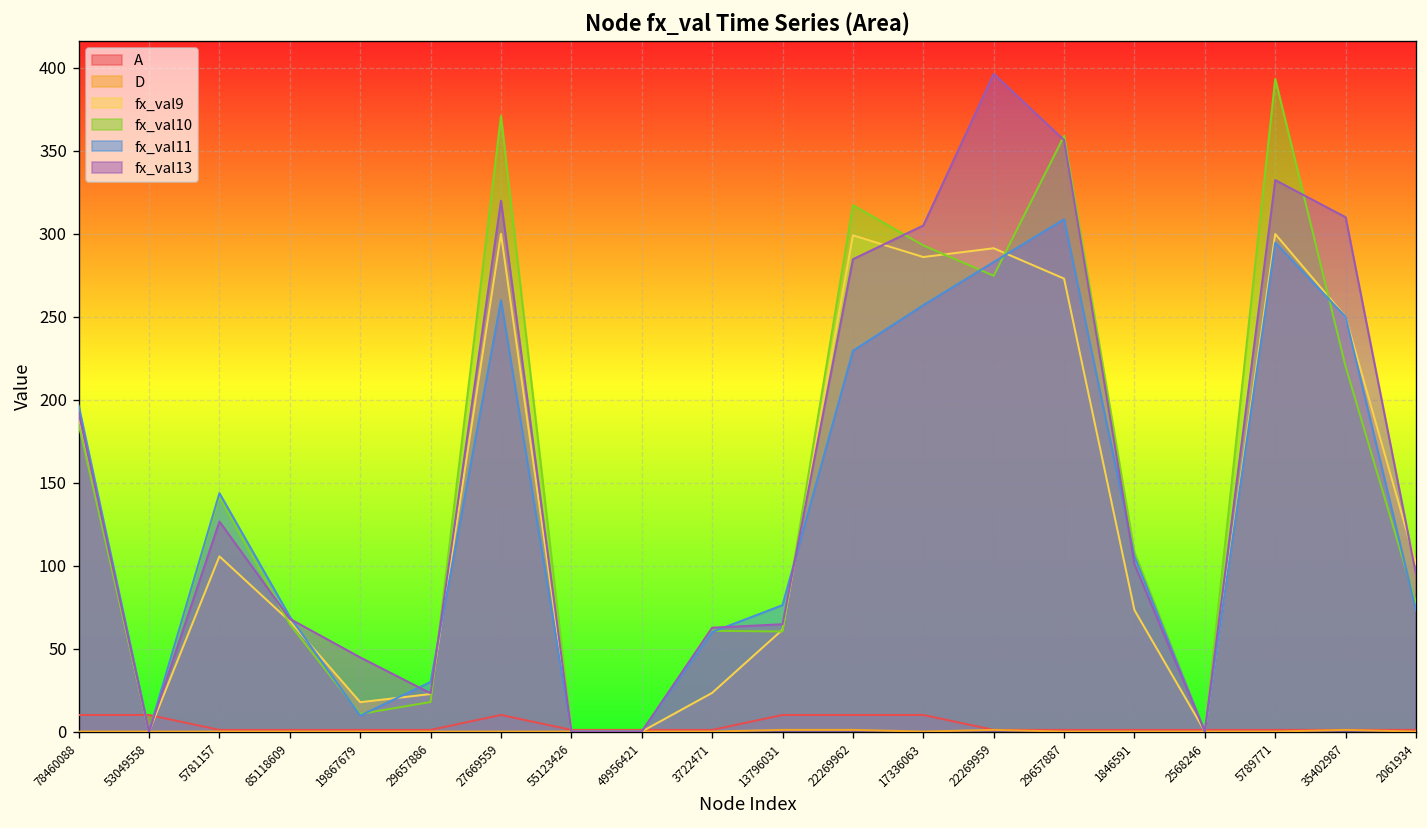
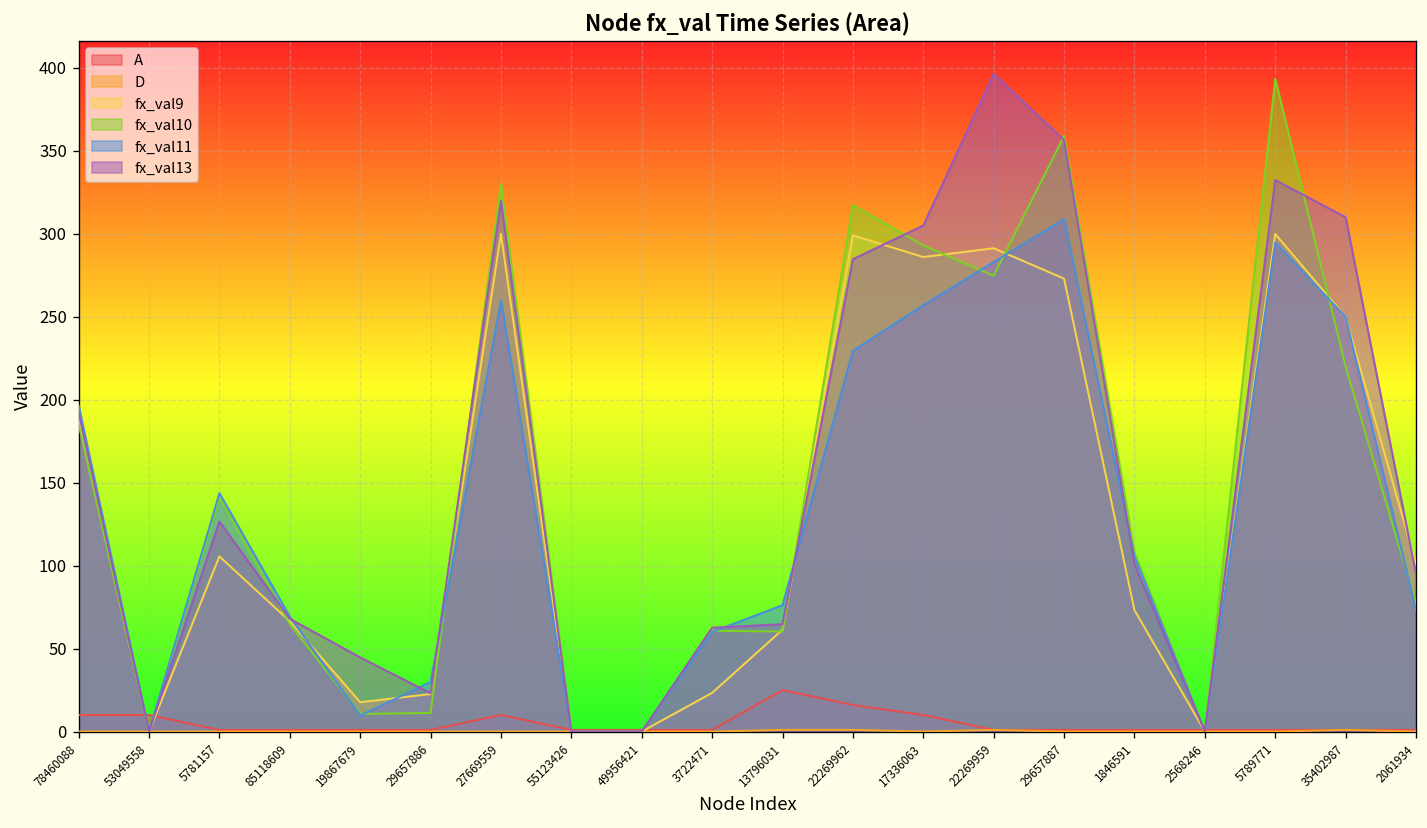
fx_val10, 29657886: 18 -> 11
fx_val10, 27669559: 371 -> 330
A, 13796031: 10 -> 25
A, 22269962: 10 -> 16
